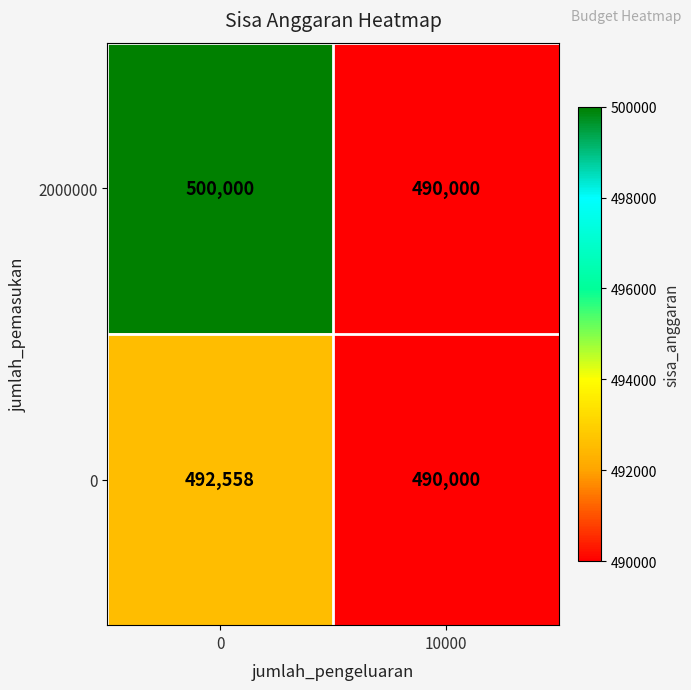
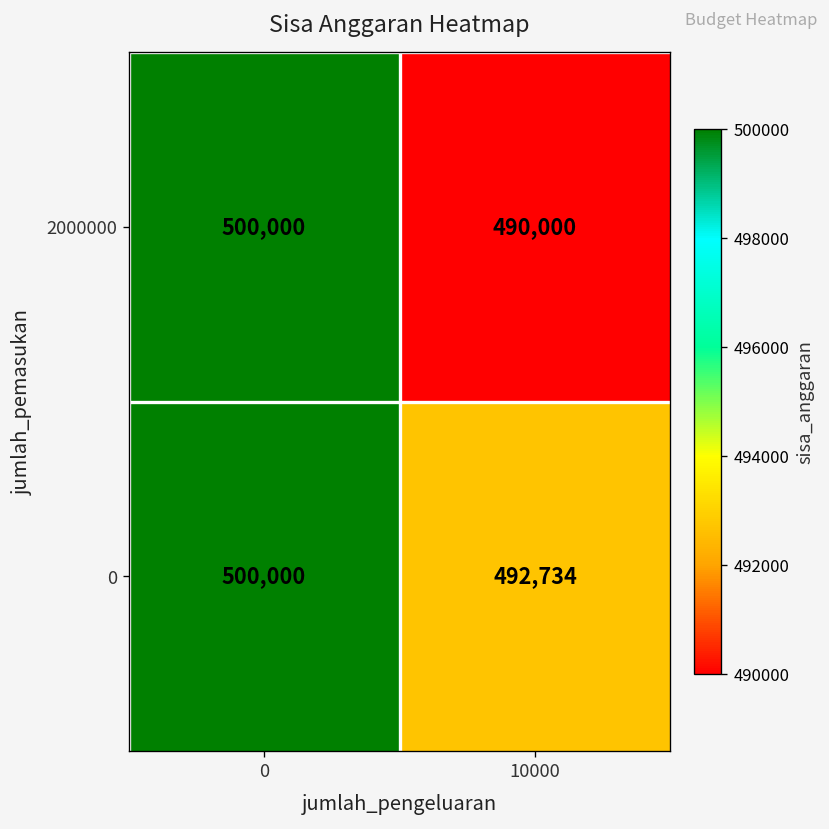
0, 0: 492,558 -> 500,000
0, 10000: 490,000 -> 492,734
